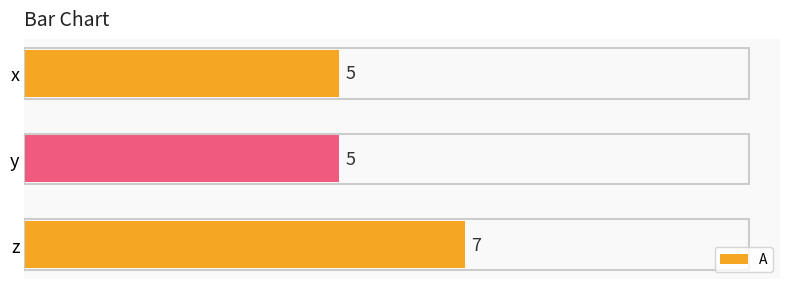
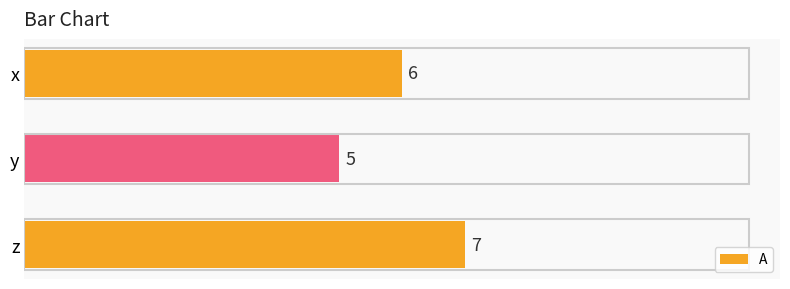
x: 5 -> 6
